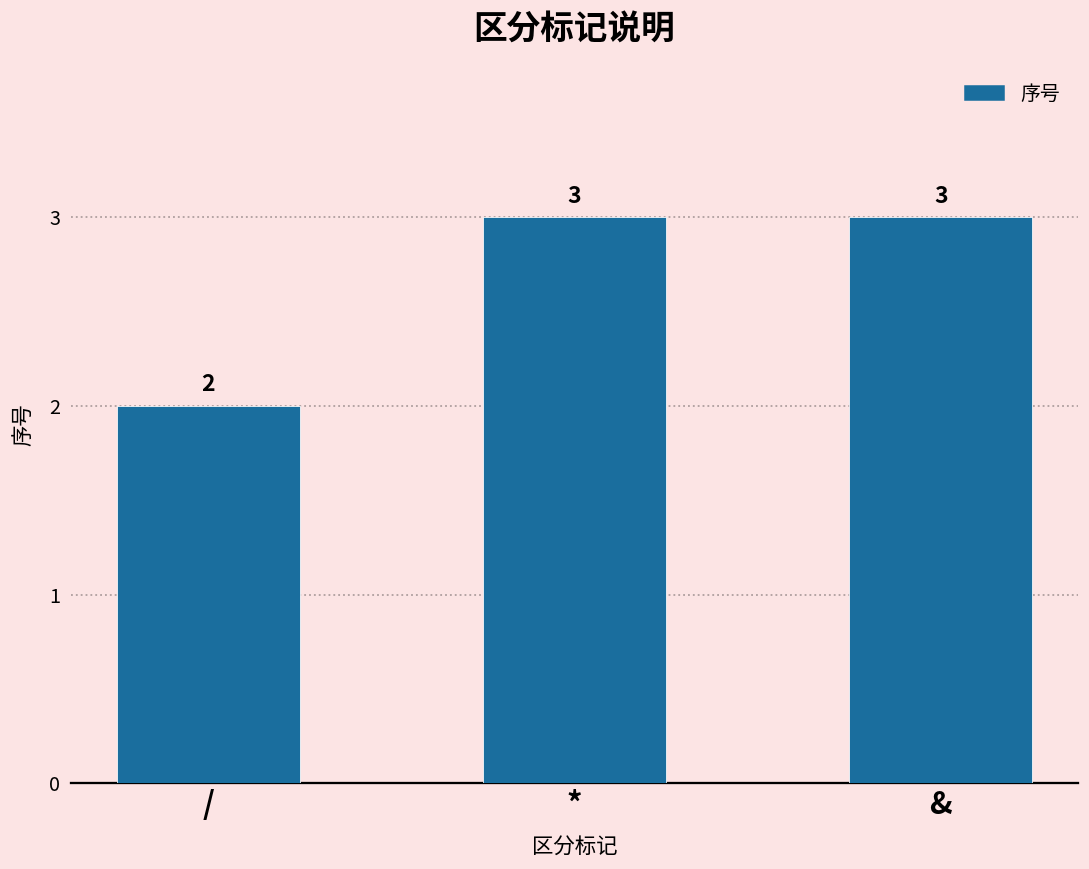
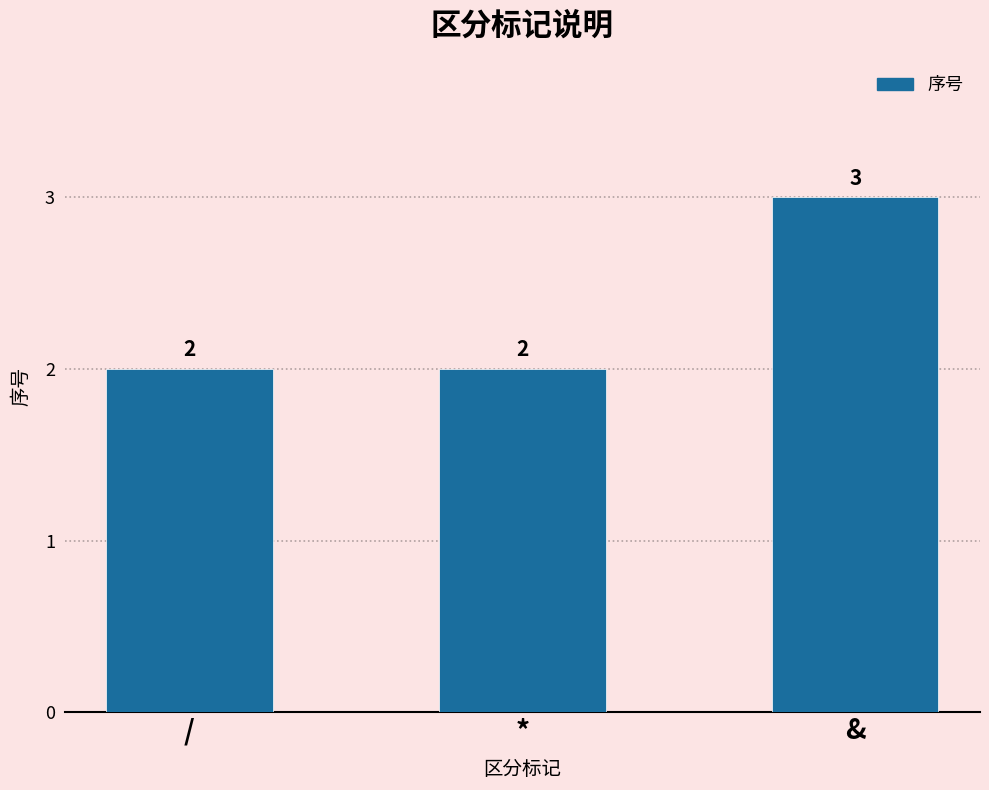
*: 3 -> 2
